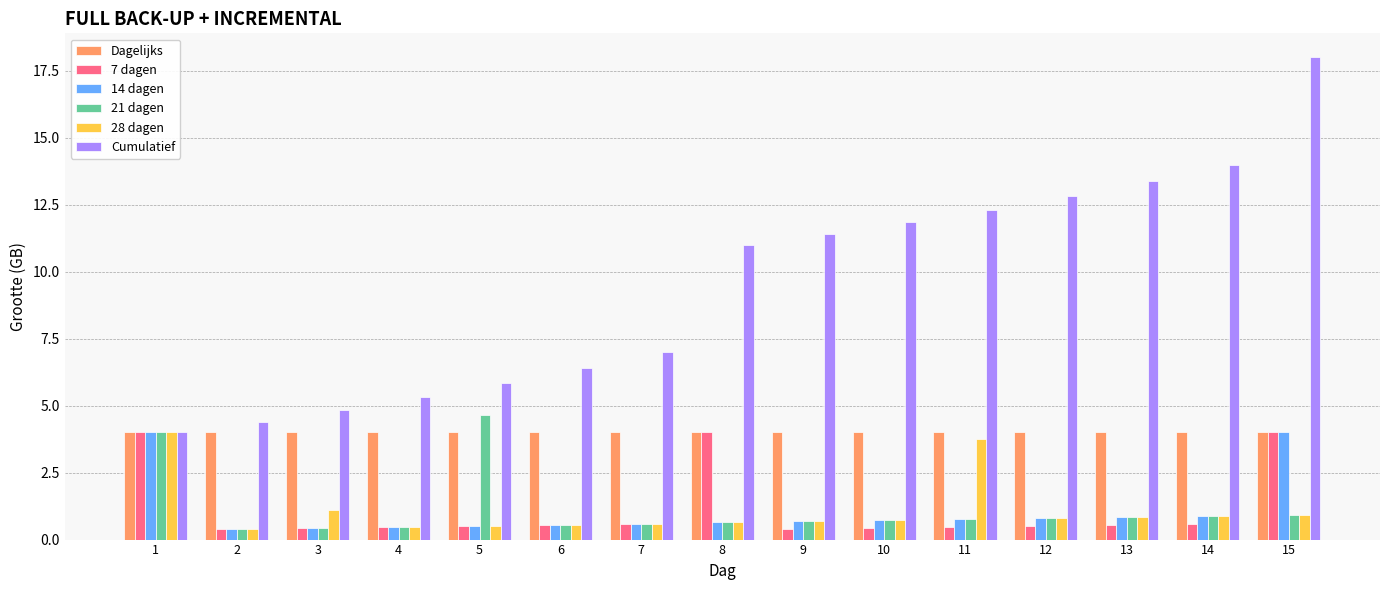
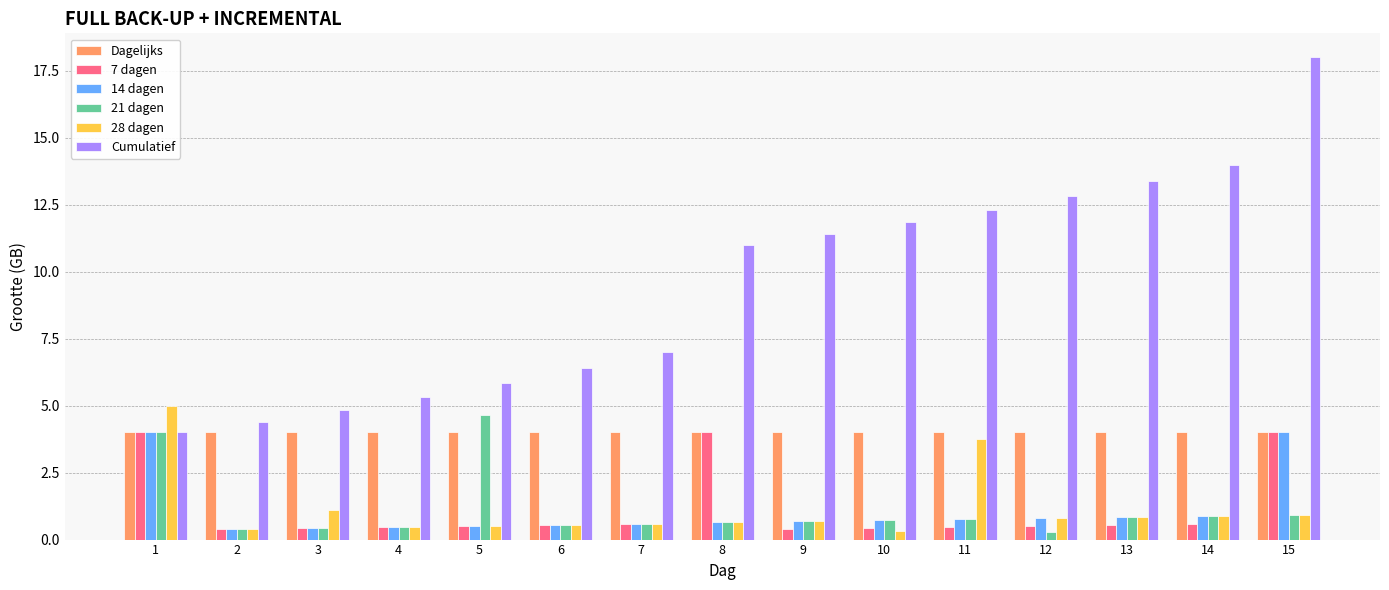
28 dagen, 1: 4 -> 5
28 dagen, 10: 0.7 -> 0.3
21 dagen, 12: 0.8 -> 0.3
